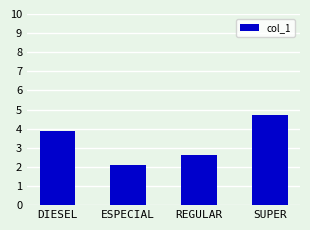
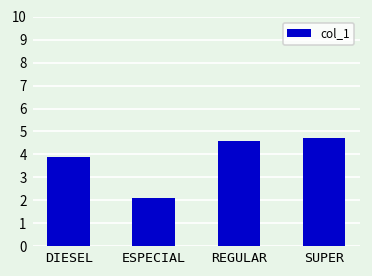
REGULAR: 2.6 -> 4.6
